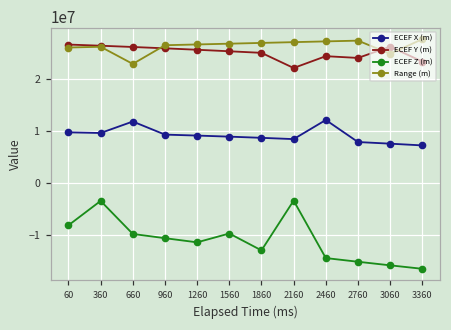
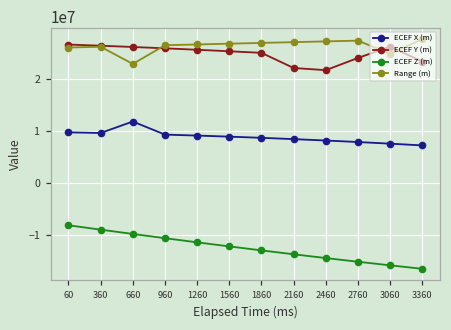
ECEF Z (m), 360: -3000000 -> -9000000
ECEF Z (m), 1560: -10000000 -> -12000000
ECEF Z (m), 2160: -3000000 -> -14000000
ECEF X (m), 2460: 12000000 -> 8000000
ECEF Y (m), 2460: 24000000 -> 22000000
